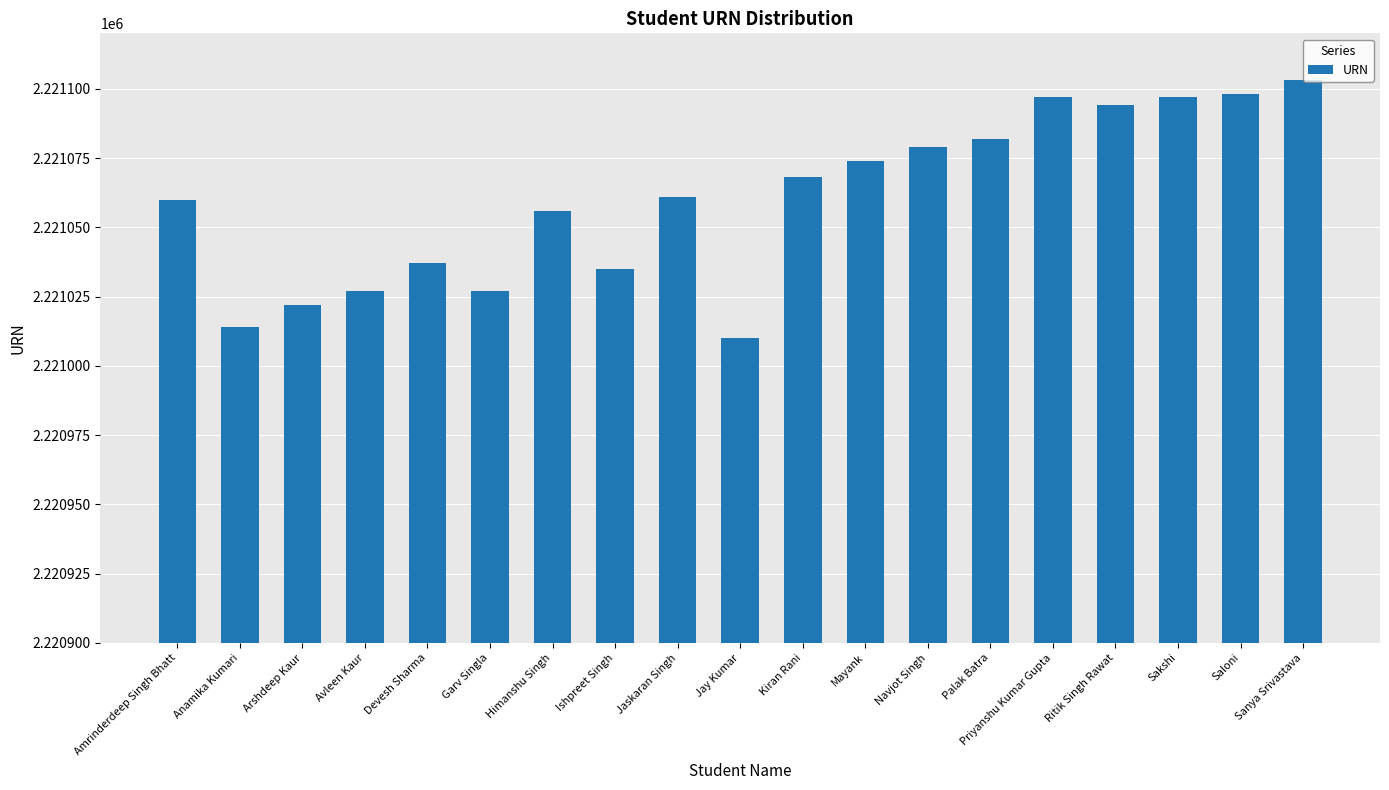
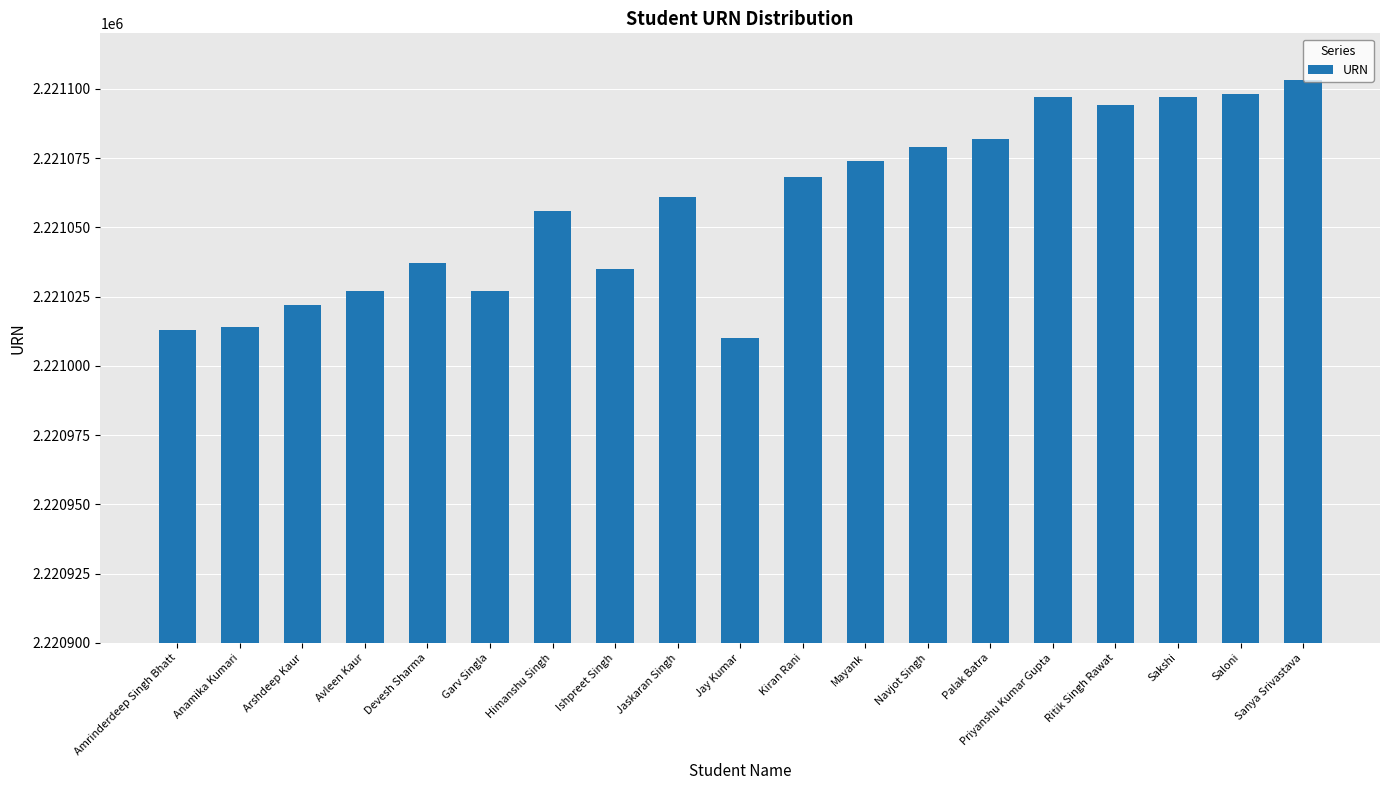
Amrinderdeep Singh Bhatt: 2221060 -> 2221013
